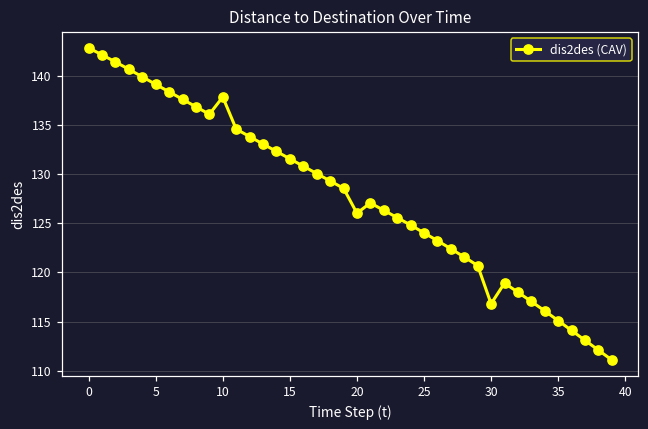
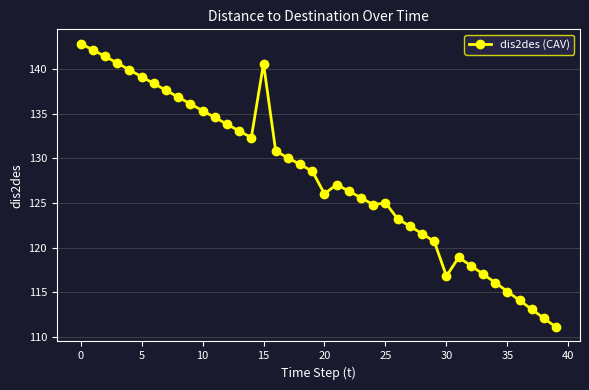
10: 138 -> 135
15: 132 -> 141
25: 124 -> 125
